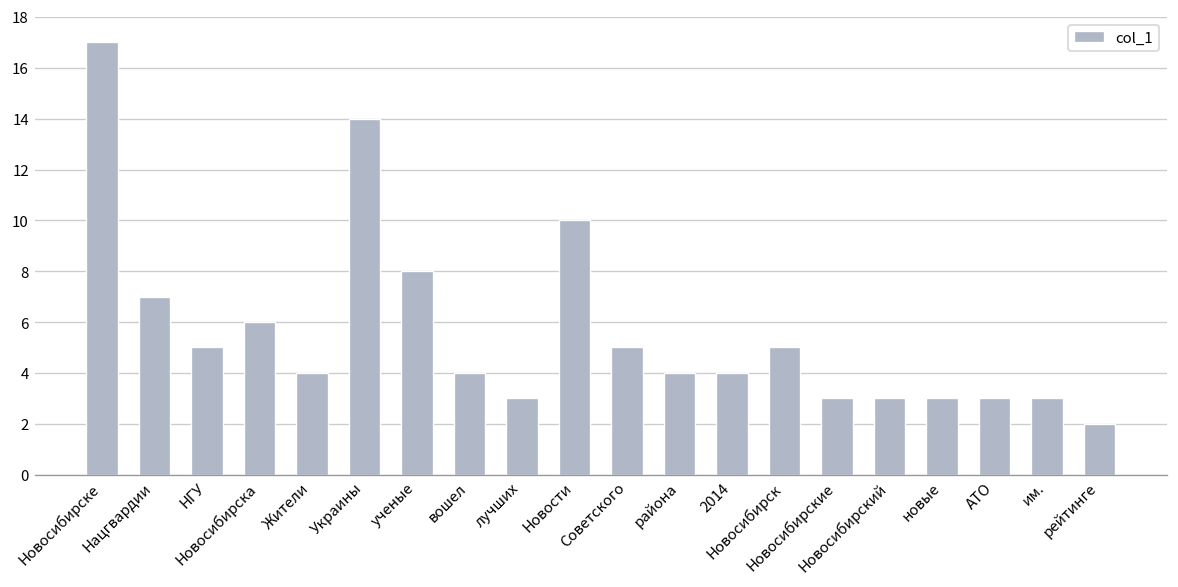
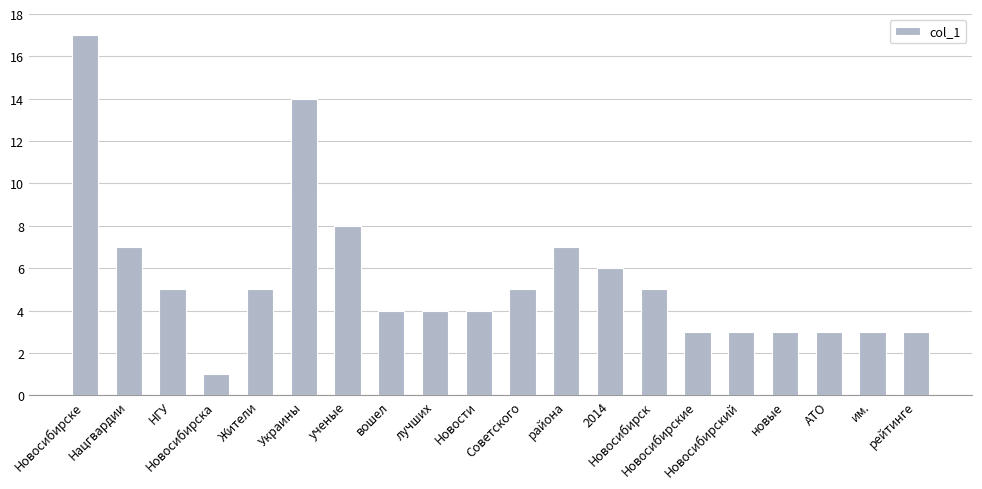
Новосибирска: 6 -> 1
Жители: 4 -> 5
лучших: 3 -> 4
Новости: 10 -> 4
района: 4 -> 7
2014: 4 -> 6
рейтинге: 2 -> 3
